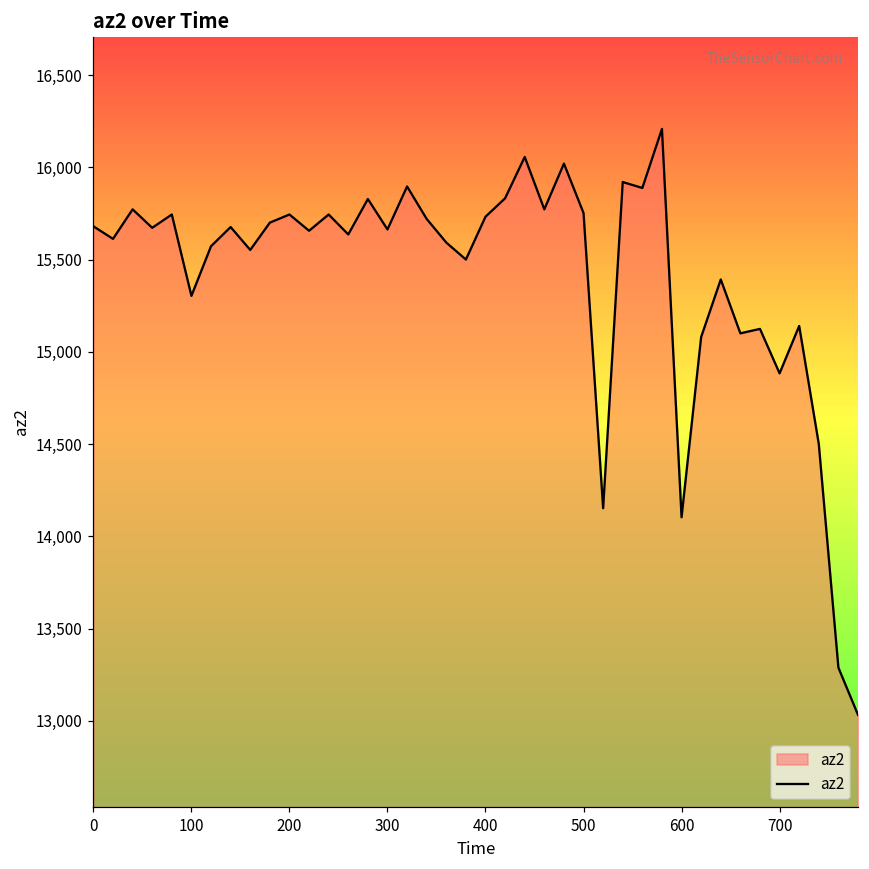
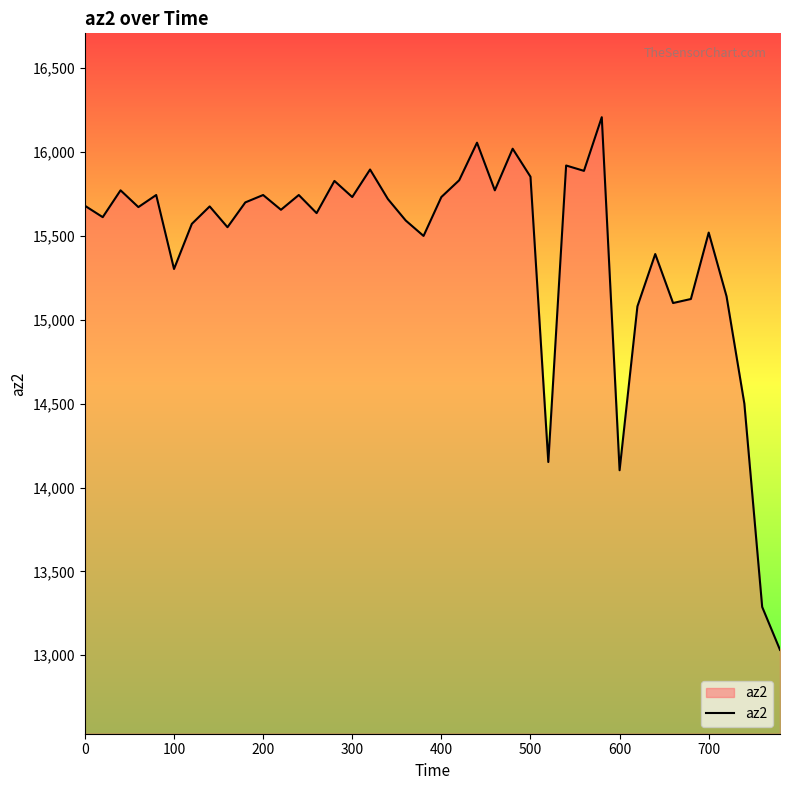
300: 15,660 -> 15,730
500: 15,750 -> 15,850
700: 14,880 -> 15,520
